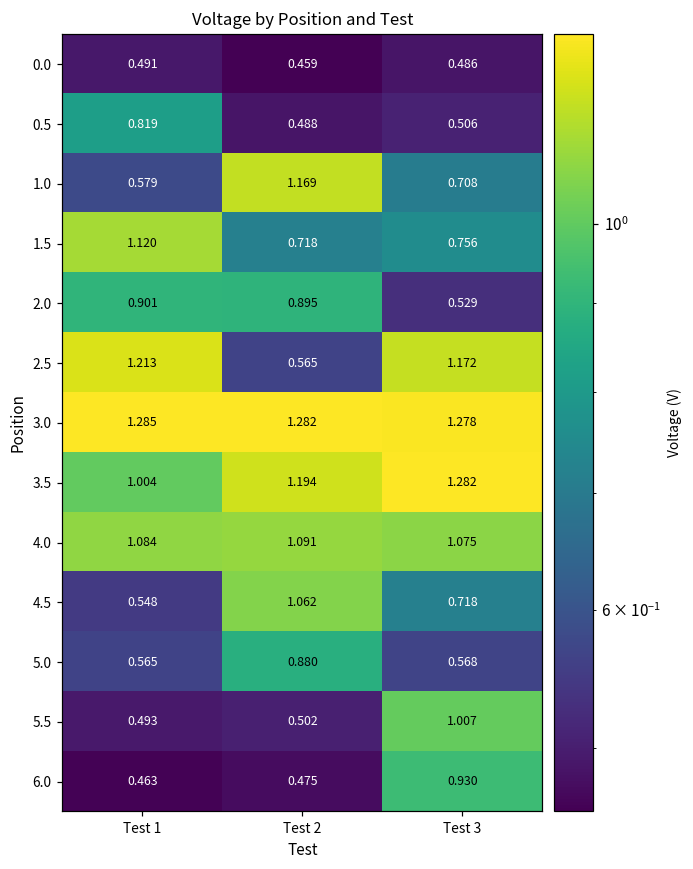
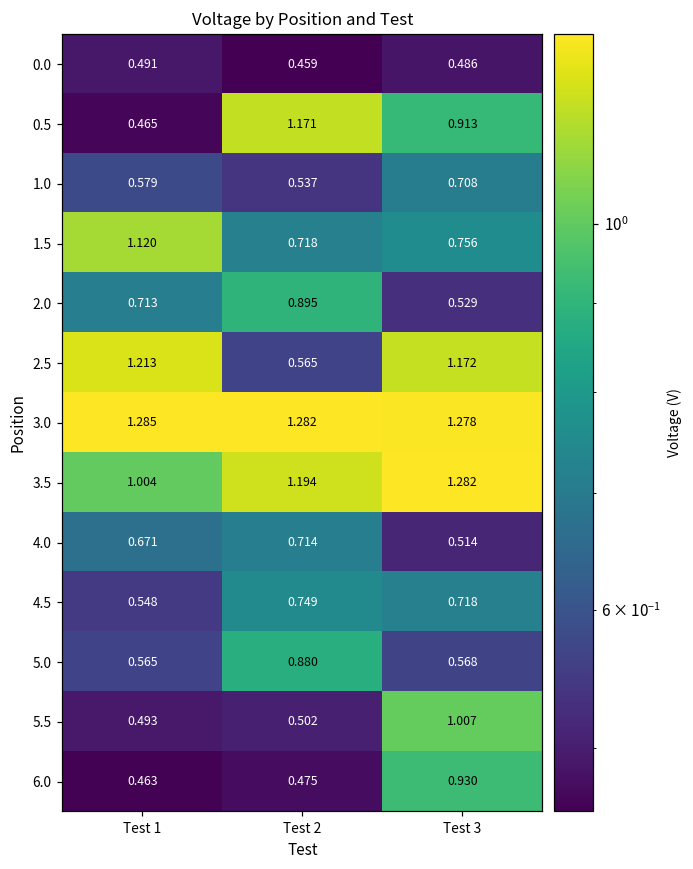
0.5, Test 1: 0.819 -> 0.465
0.5, Test 2: 0.488 -> 1.171
0.5, Test 3: 0.506 -> 0.913
1.0, Test 2: 1.169 -> 0.537
2.0, Test 1: 0.901 -> 0.713
4.0, Test 1: 1.084 -> 0.671
4.0, Test 2: 1.091 -> 0.714
4.0, Test 3: 1.075 -> 0.514
4.5, Test 2: 1.062 -> 0.749
